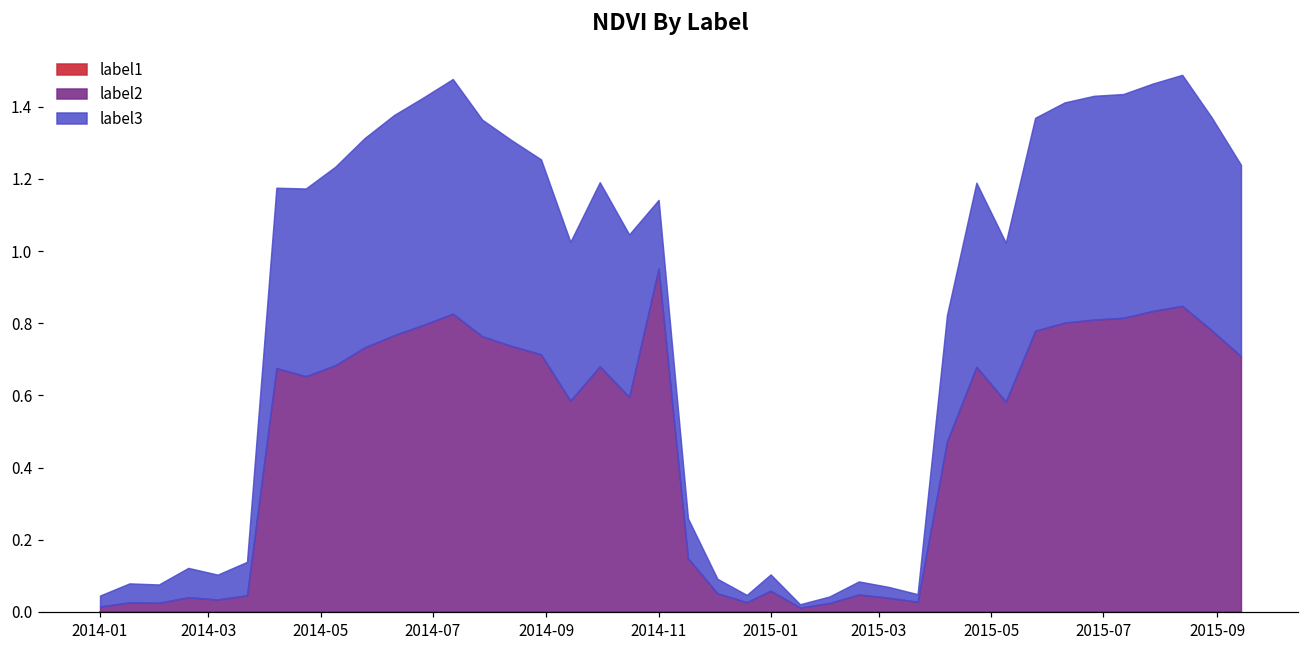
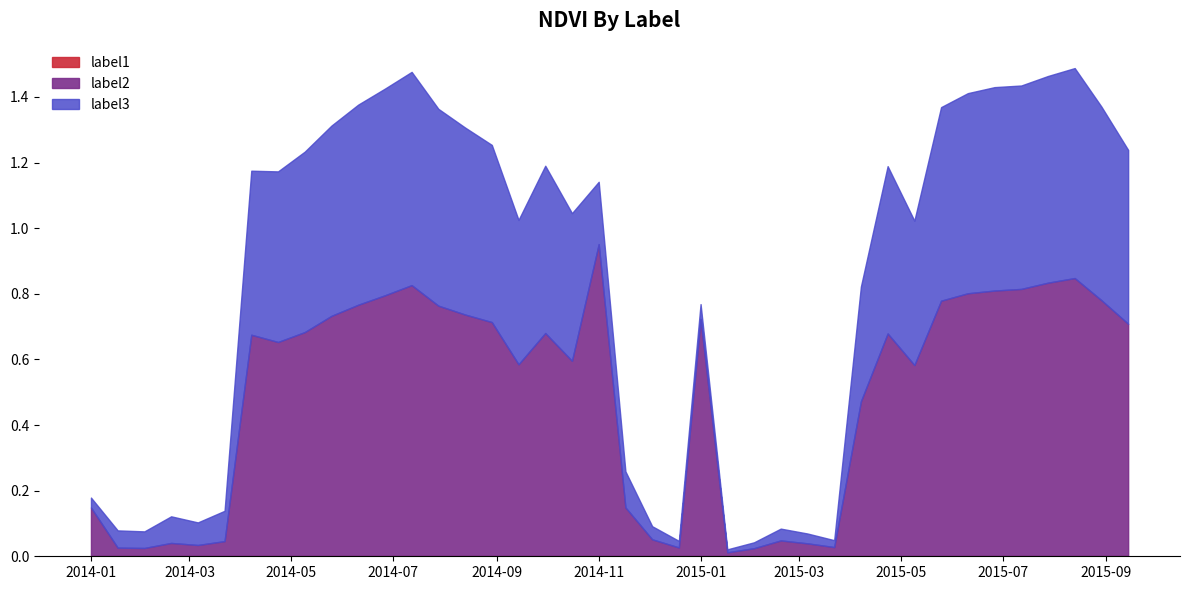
label2, 2014-01: 0.02 -> 0.15
label2, 2015-01: 0.06 -> 0.72
